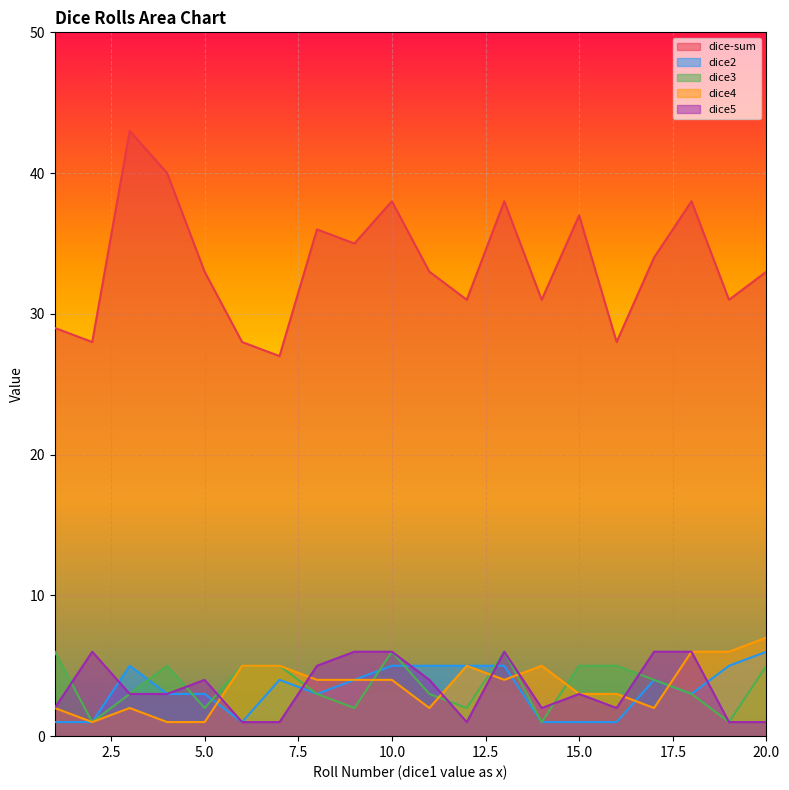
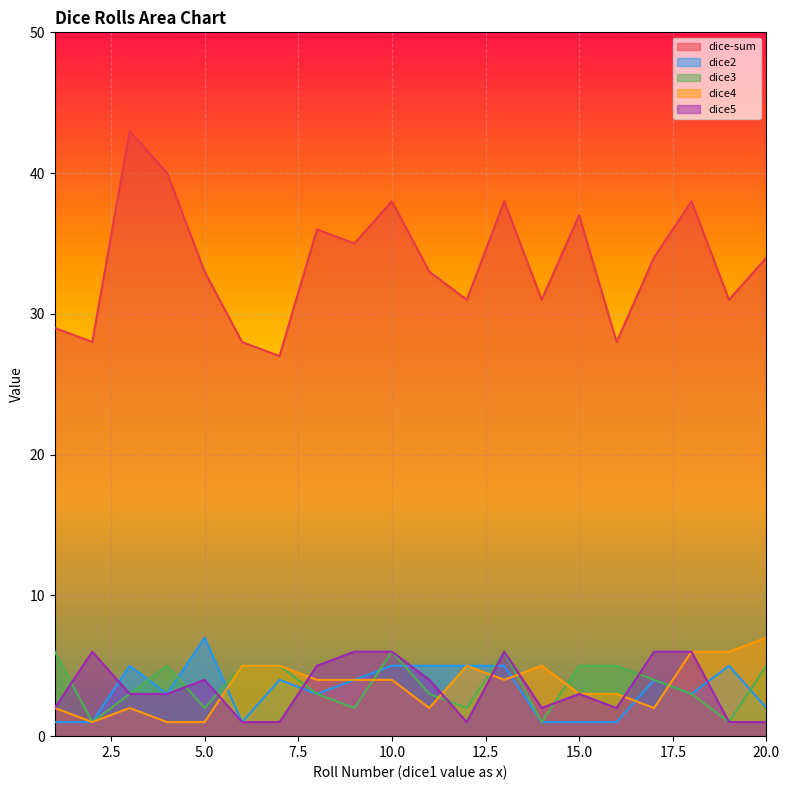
dice2, 5.0: 3 -> 7
dice-sum, 20.0: 33 -> 34
dice2, 20.0: 6 -> 2
